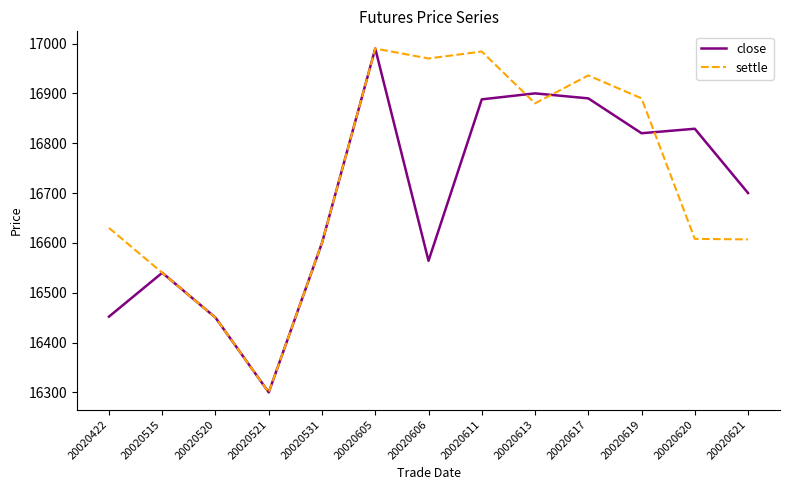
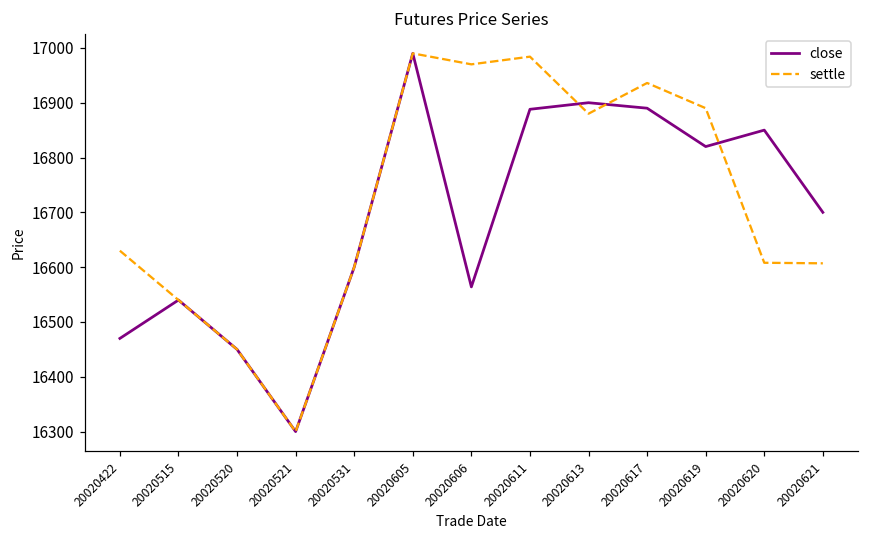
close, 20020422: 16450 -> 16470
close, 20020620: 16830 -> 16850
